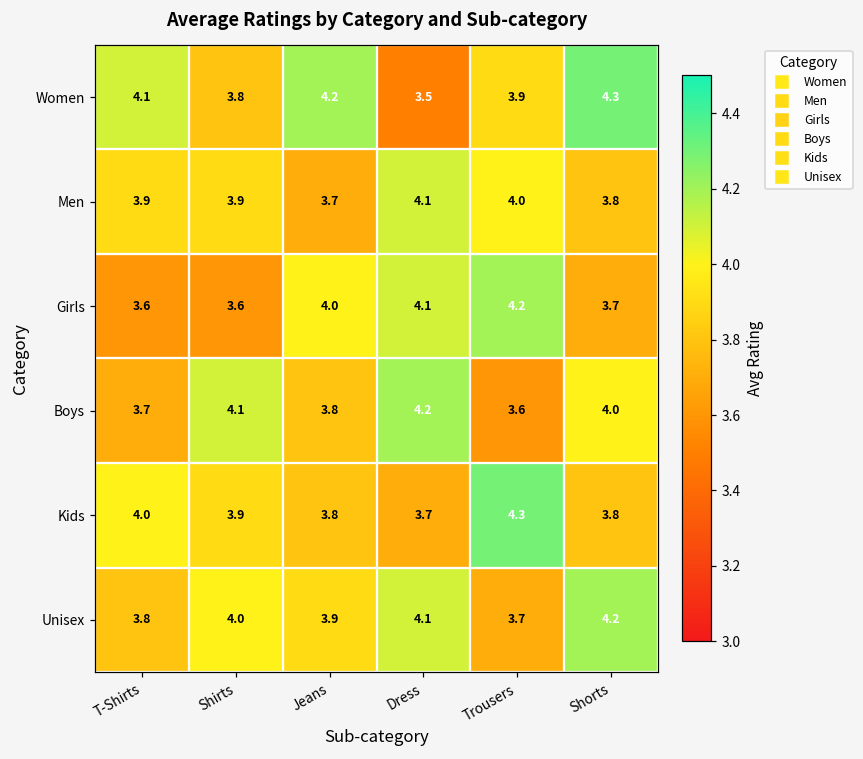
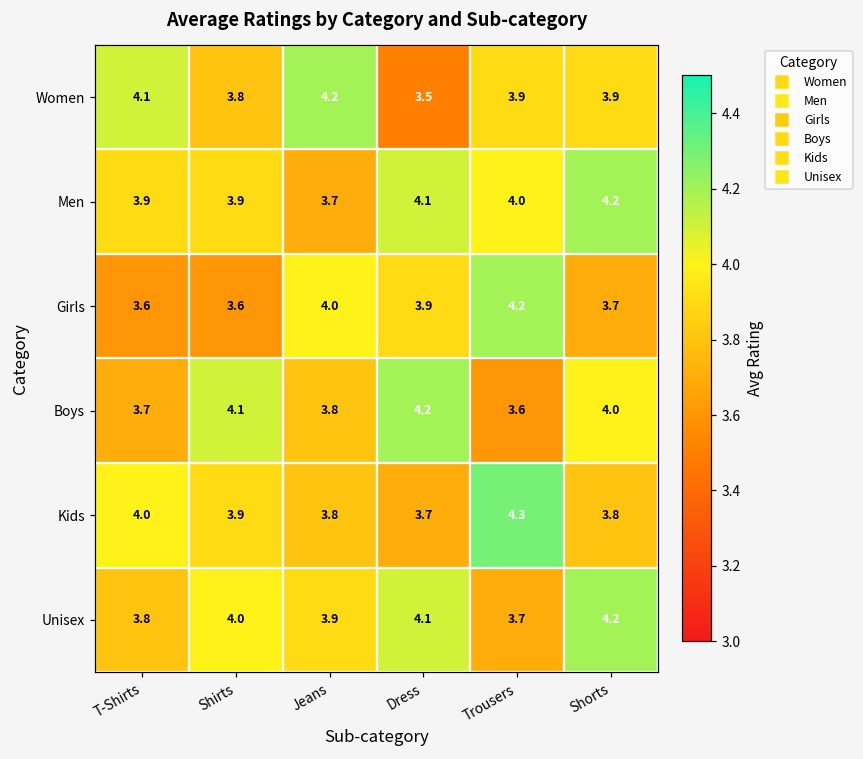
Women, Shorts: 4.3 -> 3.9
Men, Shorts: 3.8 -> 4.2
Girls, Dress: 4.1 -> 3.9
